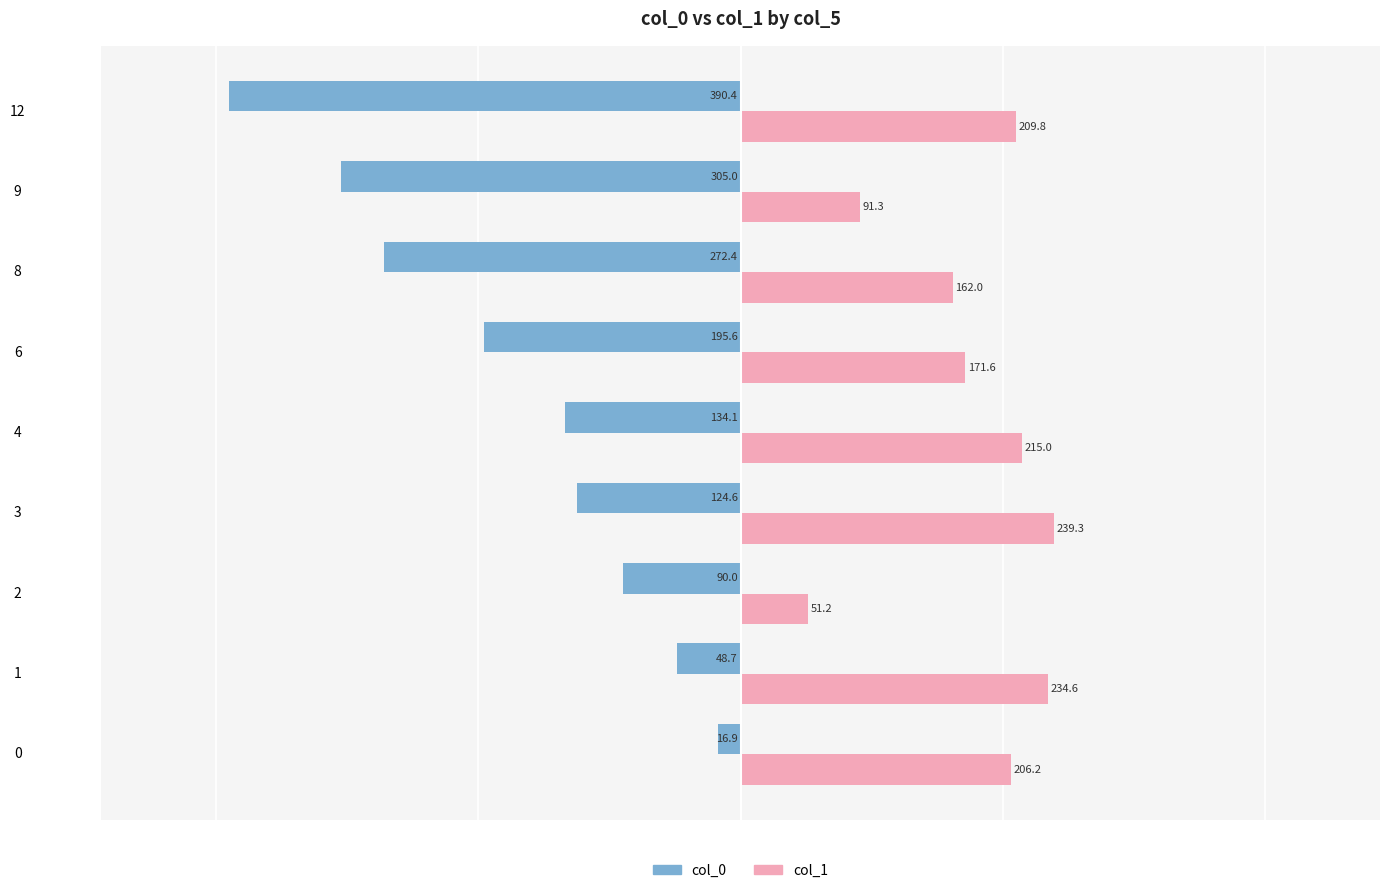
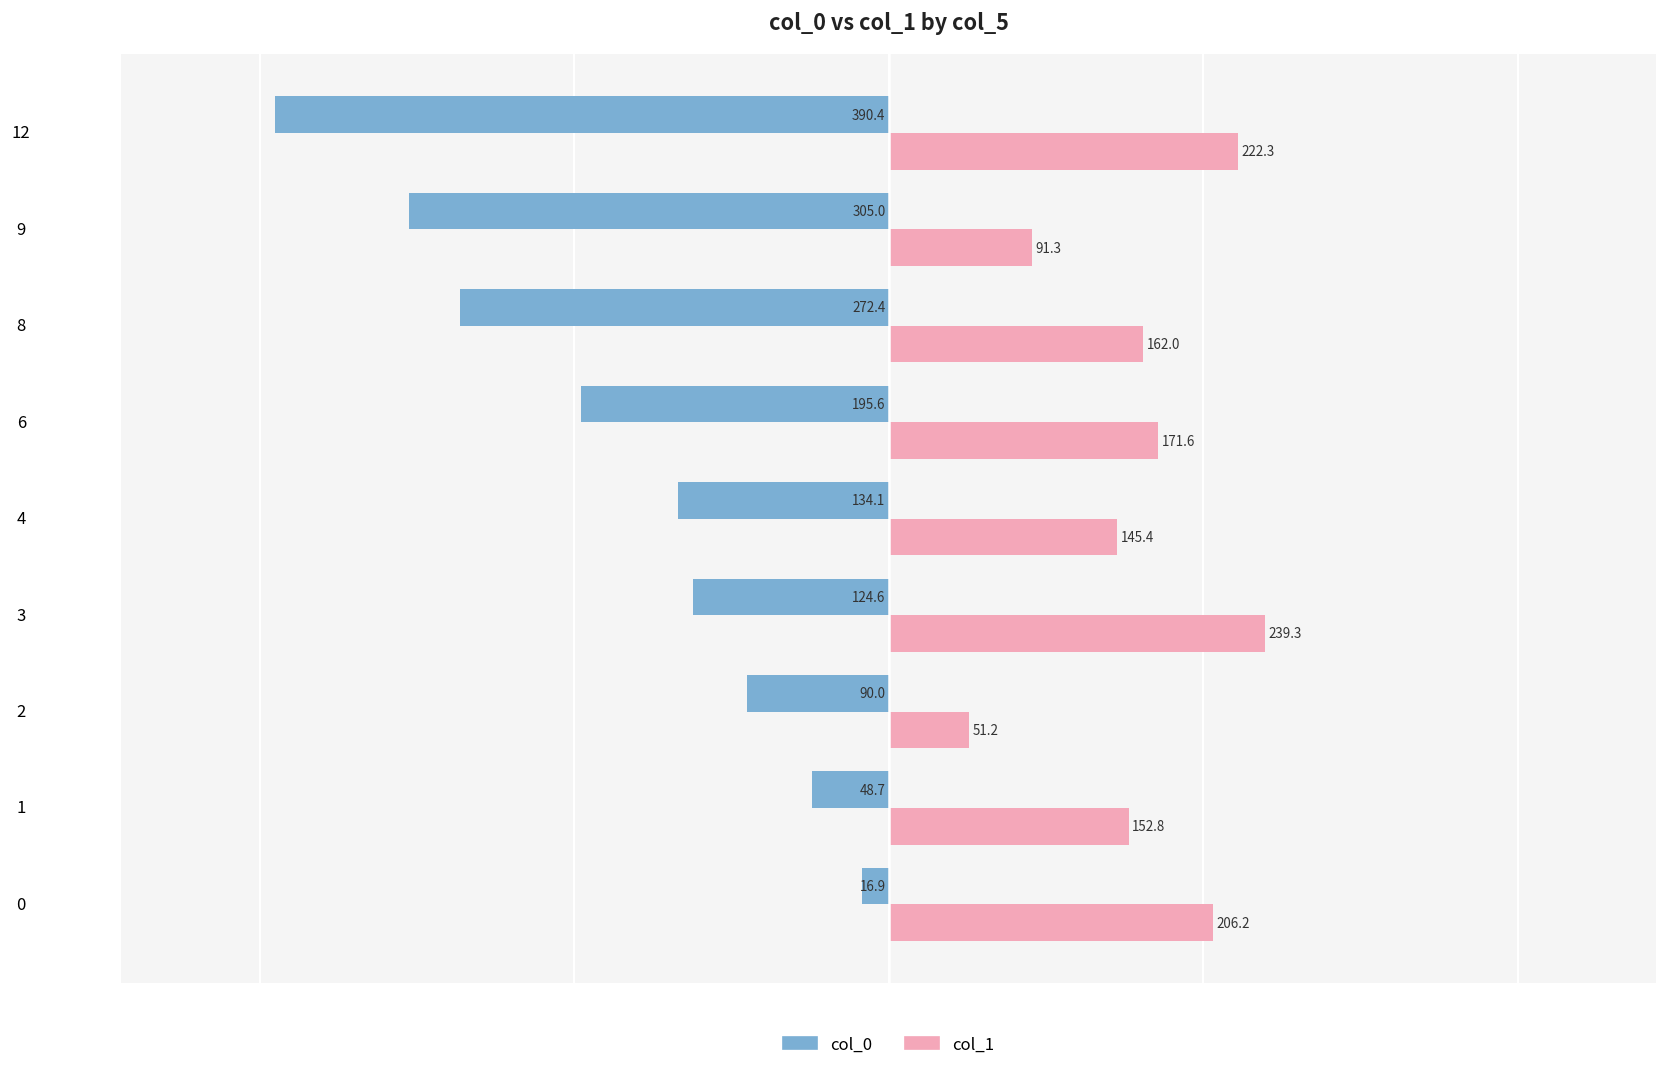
col_1, 12: 209.8 -> 222.3
col_1, 4: 215.0 -> 145.4
col_1, 1: 234.6 -> 152.8
